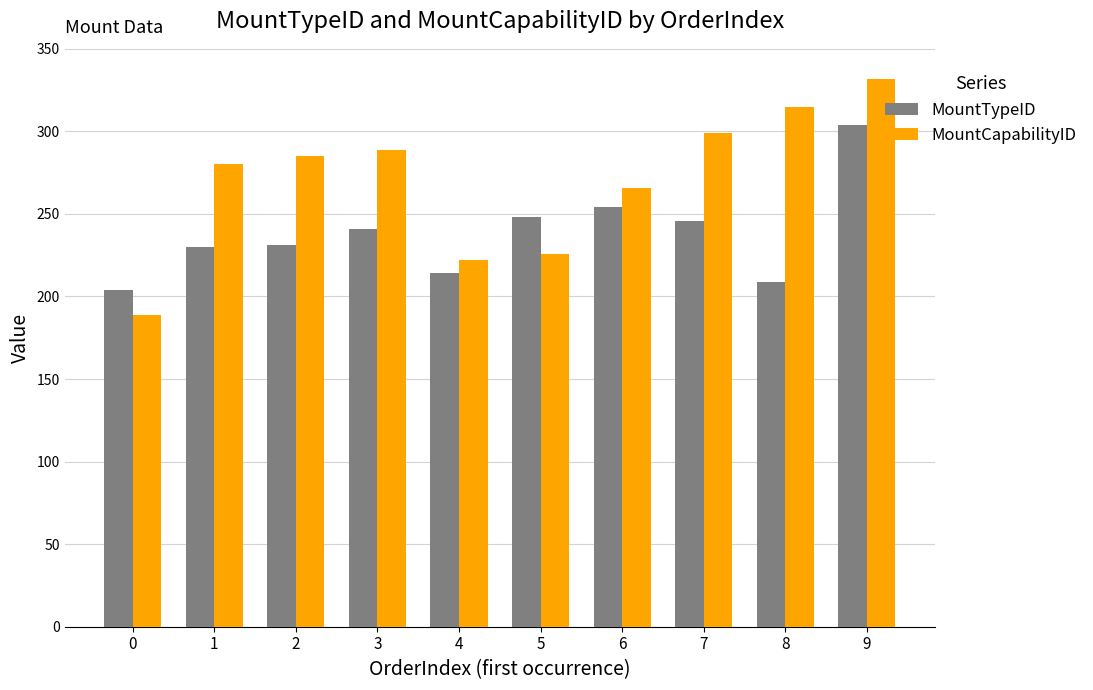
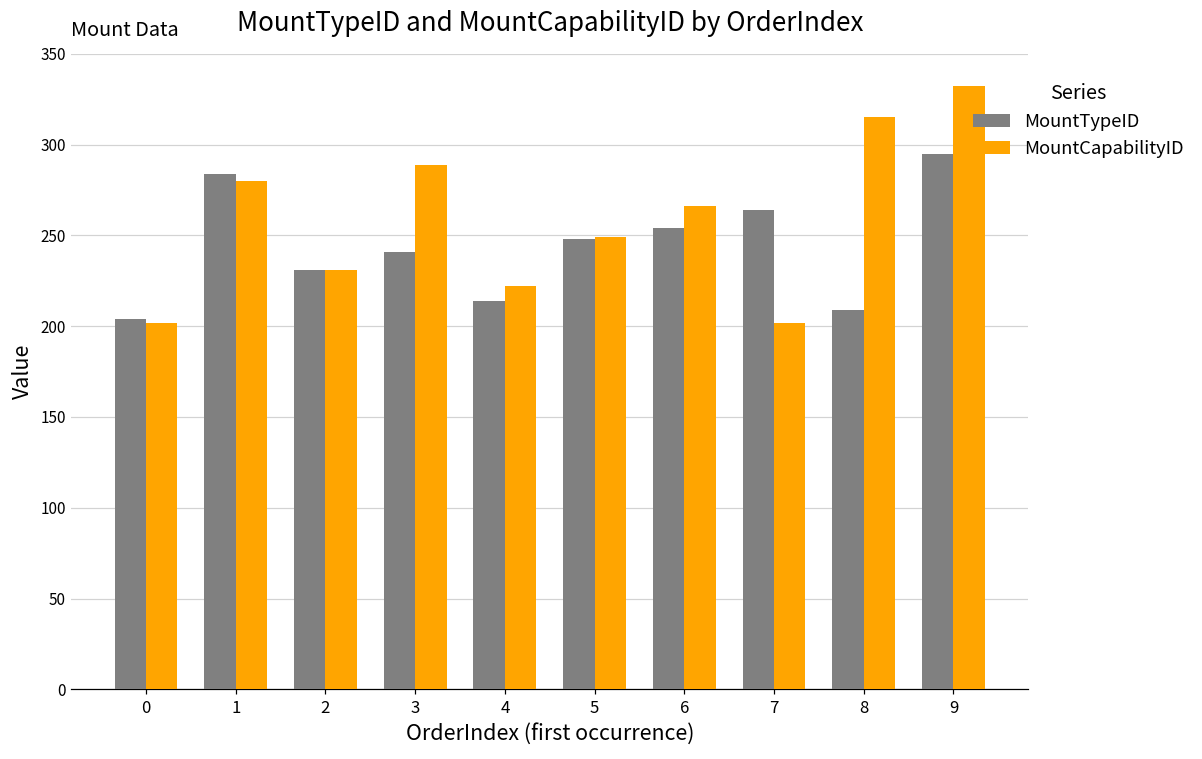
MountCapabilityID, 0: 189 -> 202
MountTypeID, 1: 230 -> 284
MountCapabilityID, 2: 285 -> 231
MountCapabilityID, 5: 226 -> 249
MountTypeID, 7: 246 -> 264
MountCapabilityID, 7: 299 -> 202
MountTypeID, 9: 304 -> 295
